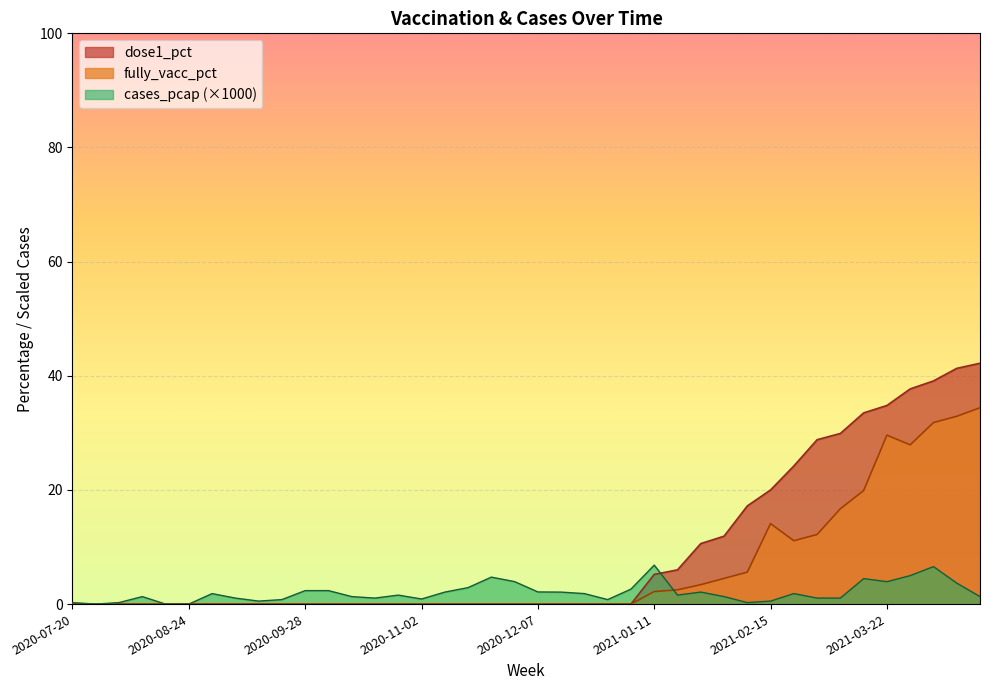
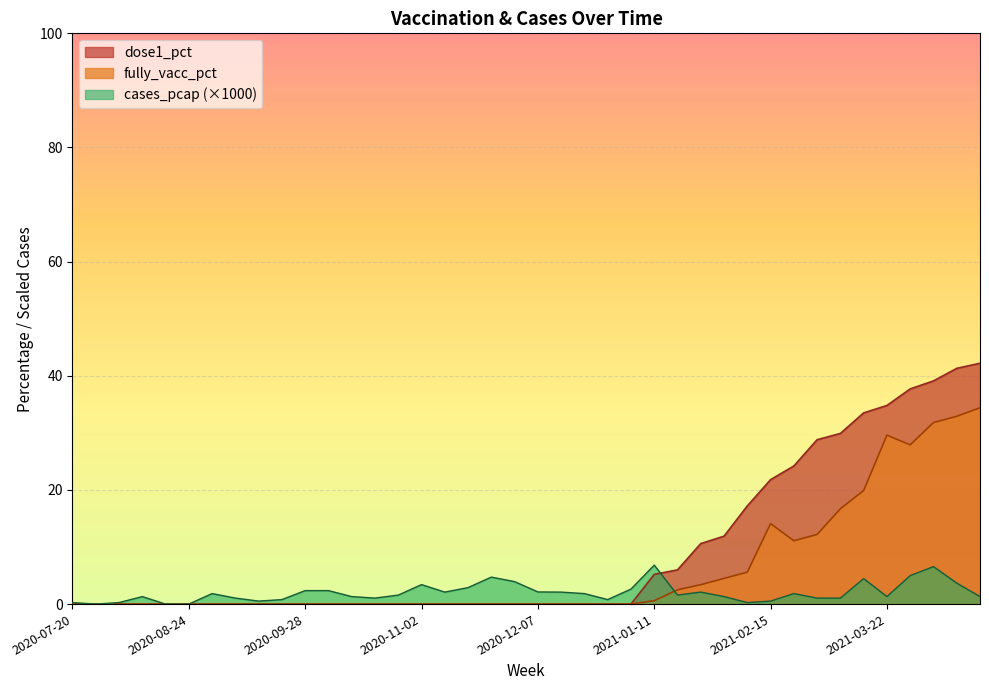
cases_pcap (×1000), 2020-11-02: 1 -> 3
fully_vacc_pct, 2021-01-11: 2 -> 1
dose1_pct, 2021-02-15: 20 -> 22
cases_pcap (×1000), 2021-03-22: 4 -> 1
